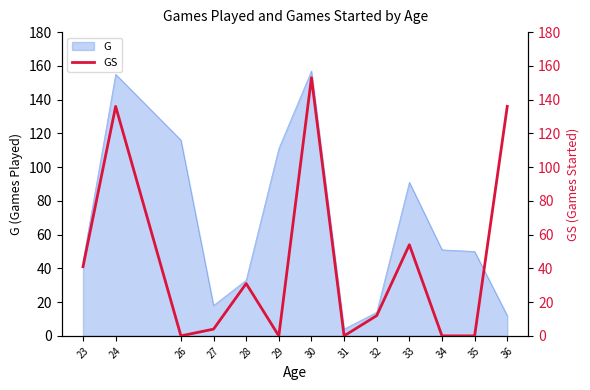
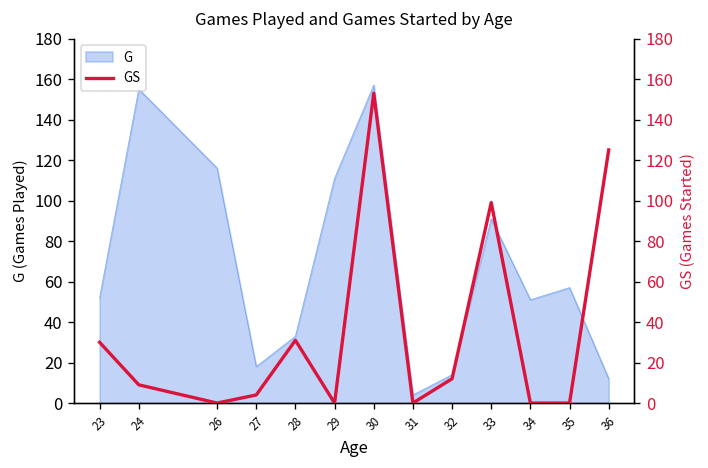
G, 23: 44 -> 52
G, 35: 50 -> 57
GS, 23: 41 -> 30
GS, 24: 136 -> 9
GS, 33: 54 -> 99
GS, 36: 136 -> 125
